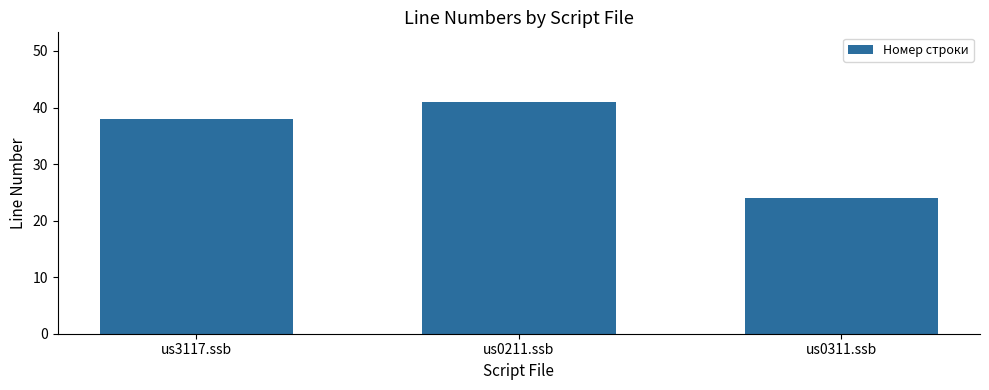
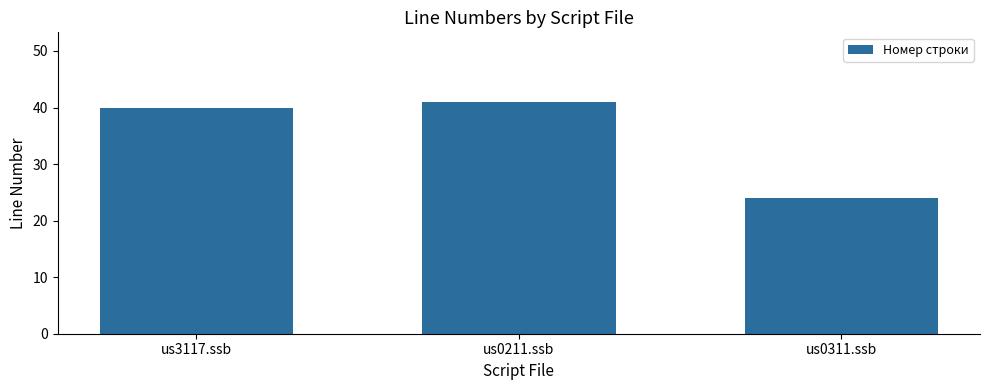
us3117.ssb: 38 -> 40
